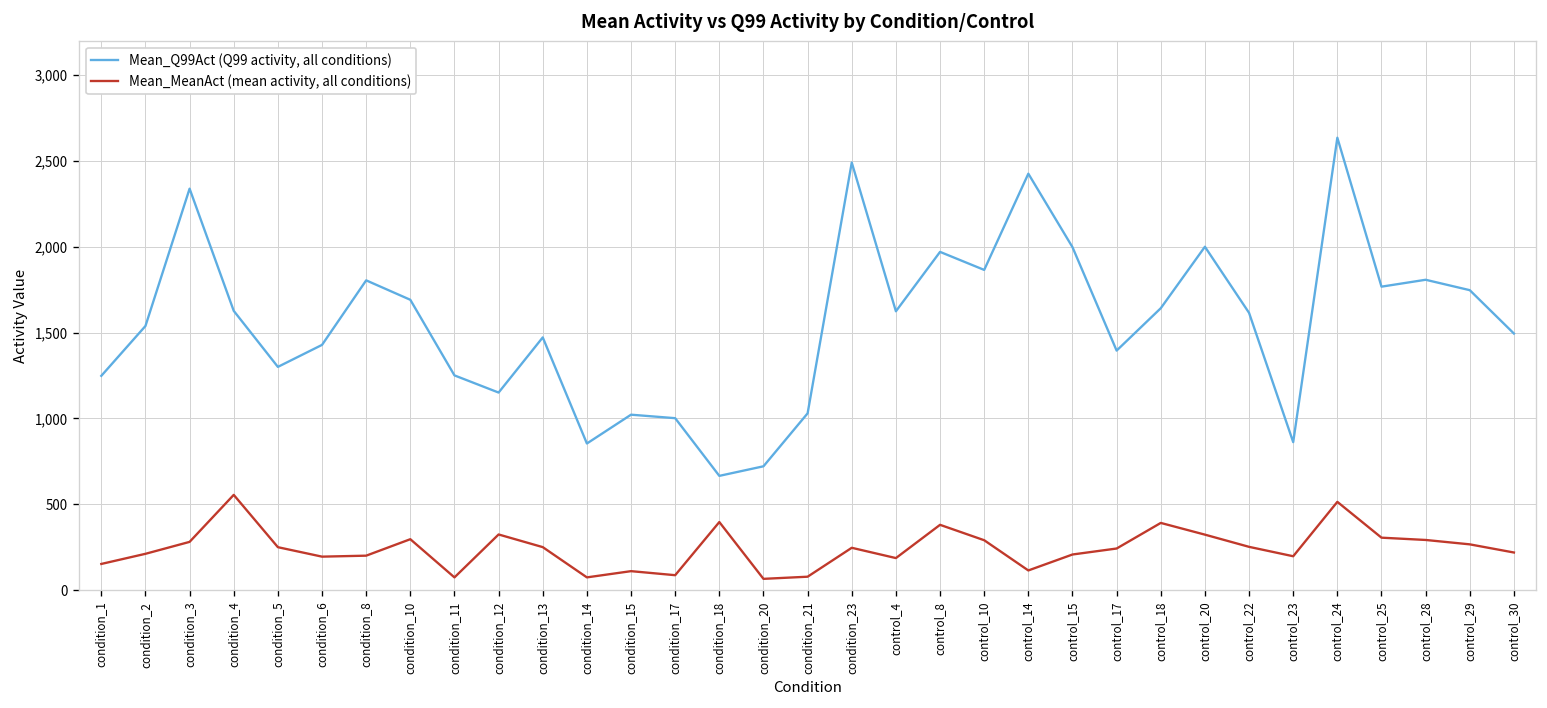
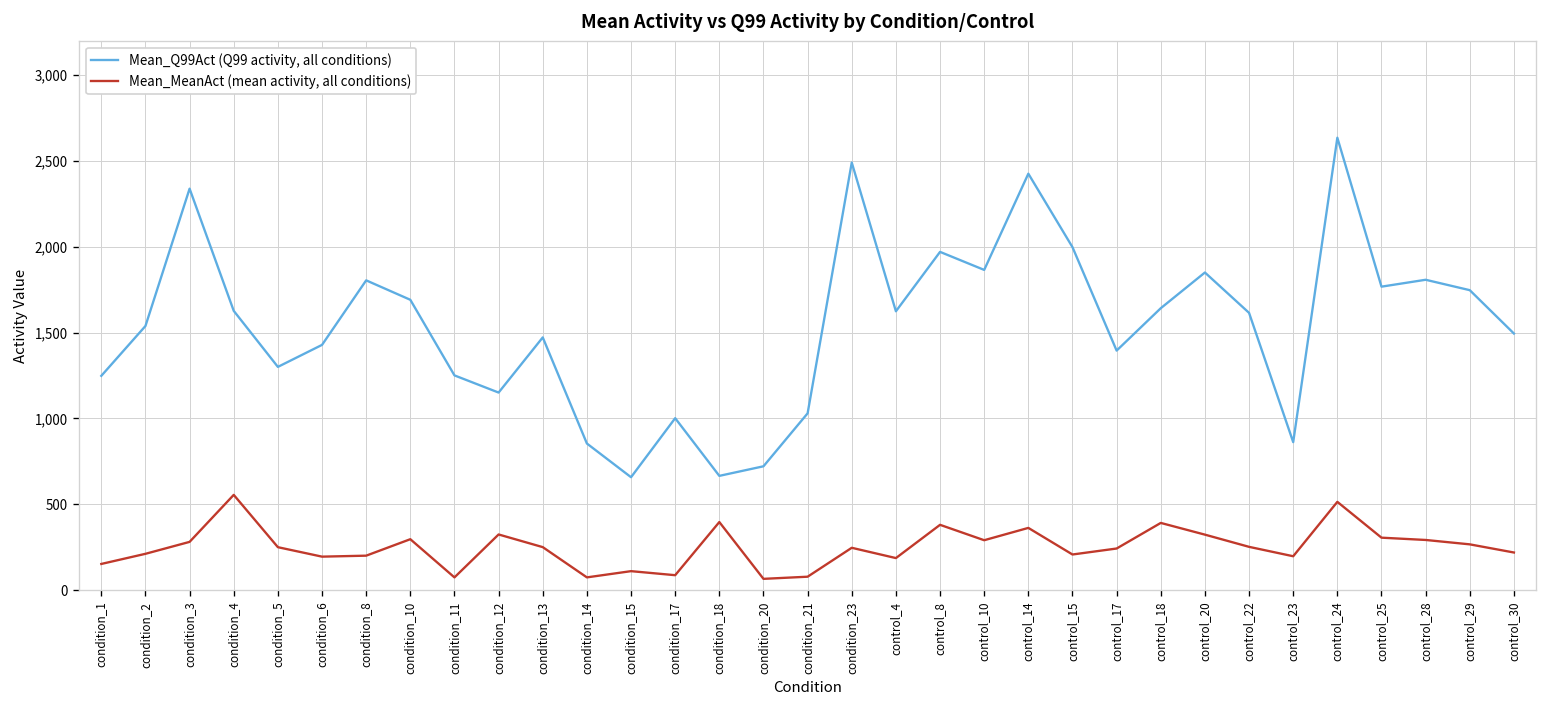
Mean_Q99Act (Q99 activity, all conditions), condition_15: 1,020 -> 660
Mean_MeanAct (mean activity, all conditions), control_14: 110 -> 360
Mean_Q99Act (Q99 activity, all conditions), control_20: 2,000 -> 1,850
